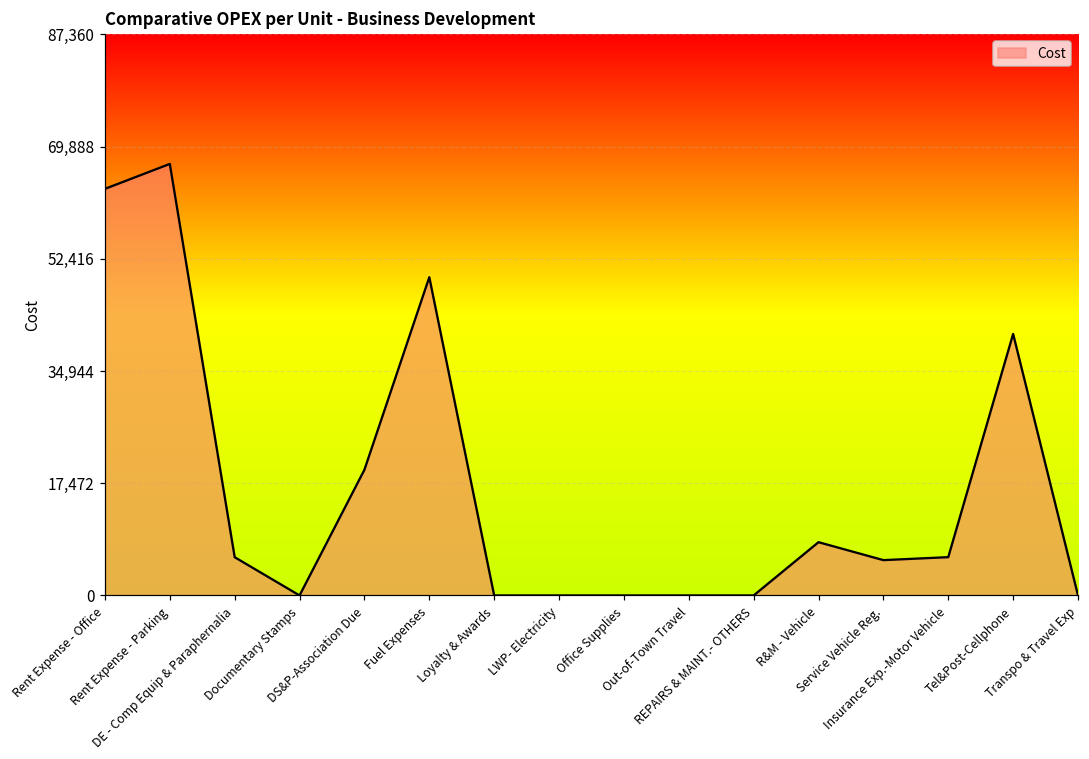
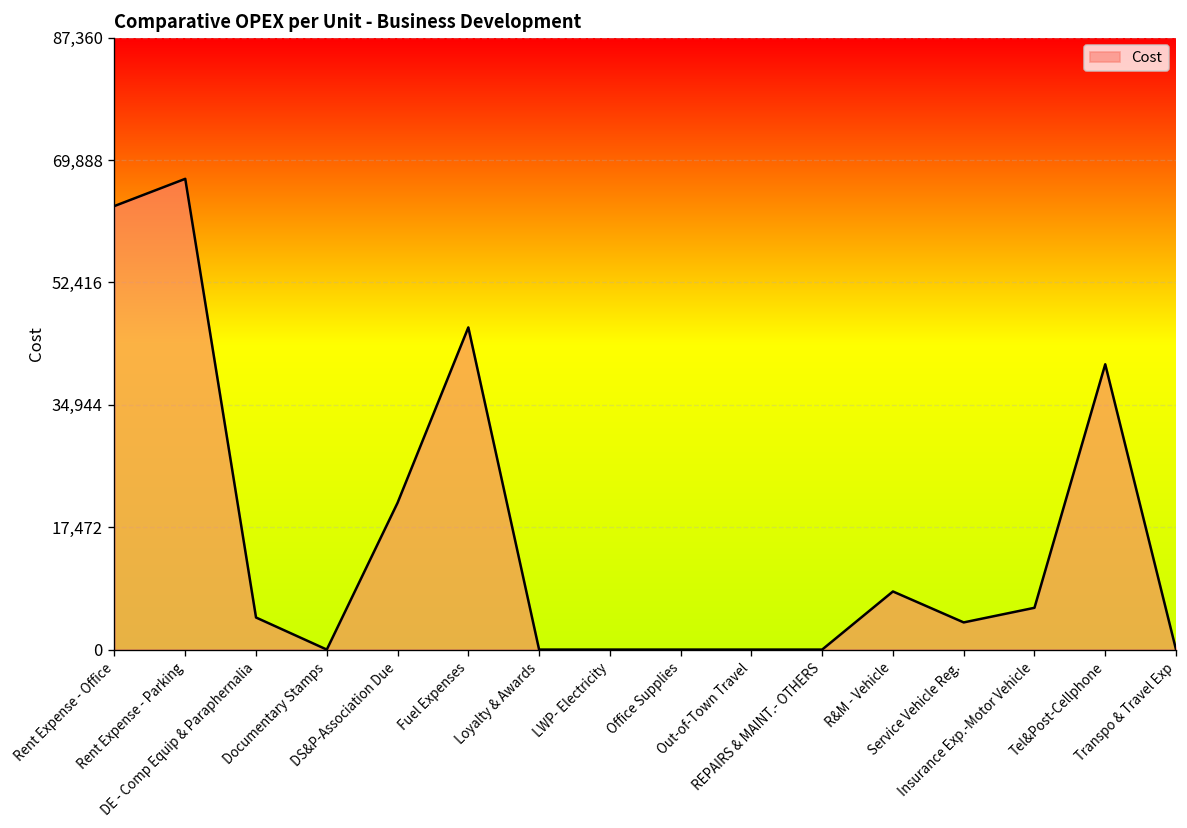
DE - Comp Equip & Paraphernalia: 6,000 -> 5,000
DS&P-Association Due: 20,000 -> 21,000
Fuel Expenses: 50,000 -> 46,000
Service Vehicle Reg.: 6,000 -> 4,000
